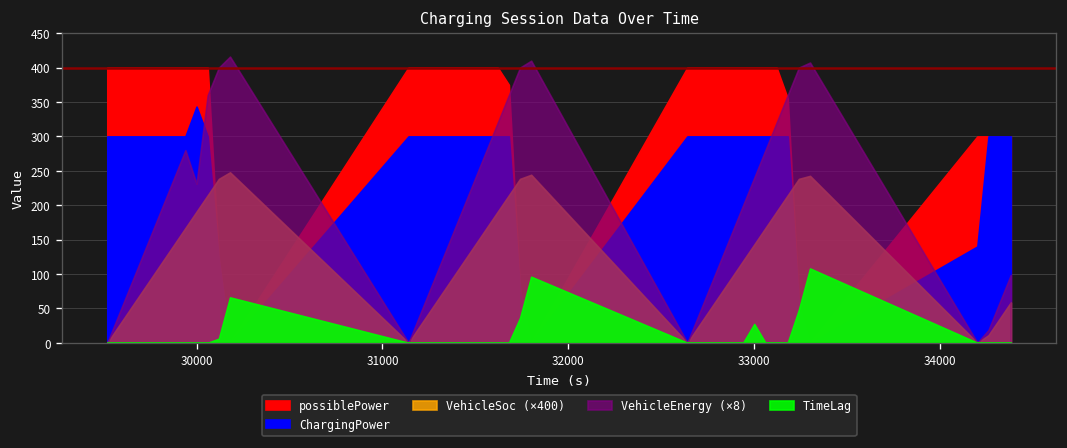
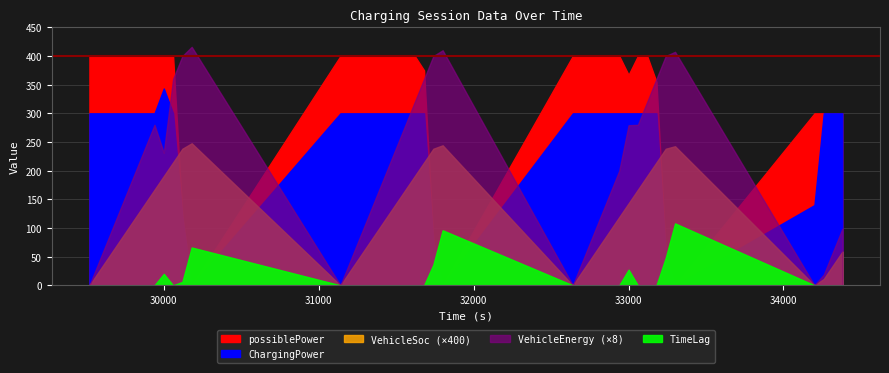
TimeLag, 30000: 0 -> 20
possiblePower, 33000: 400 -> 370
VehicleEnergy (×8), 33000: 240 -> 280
